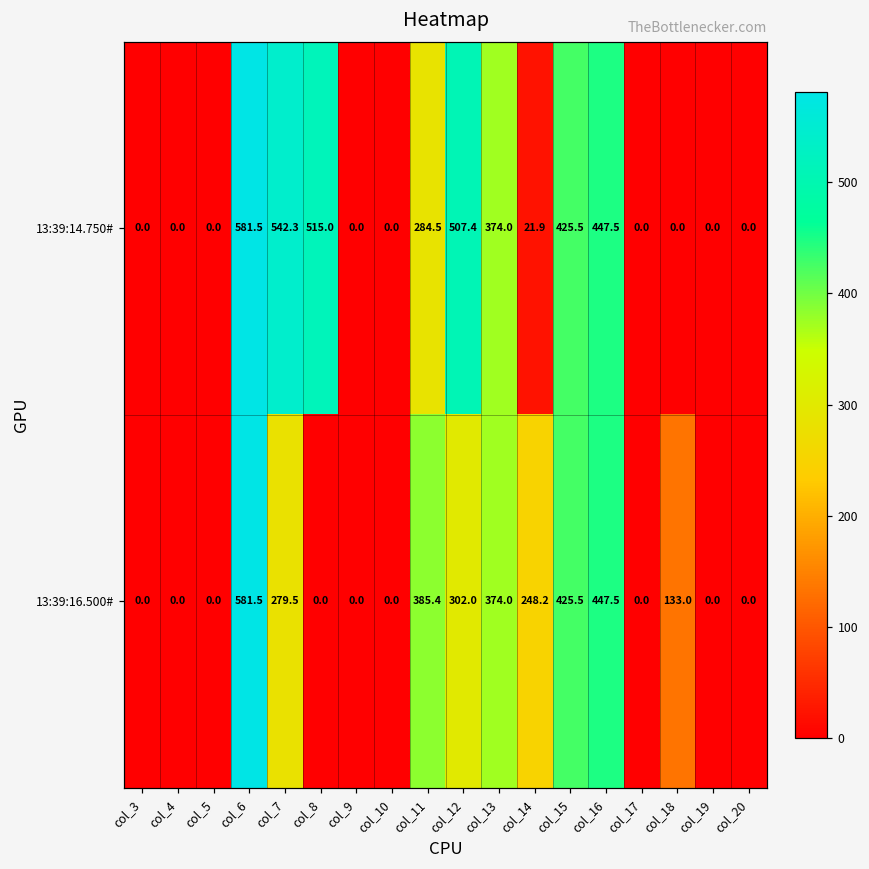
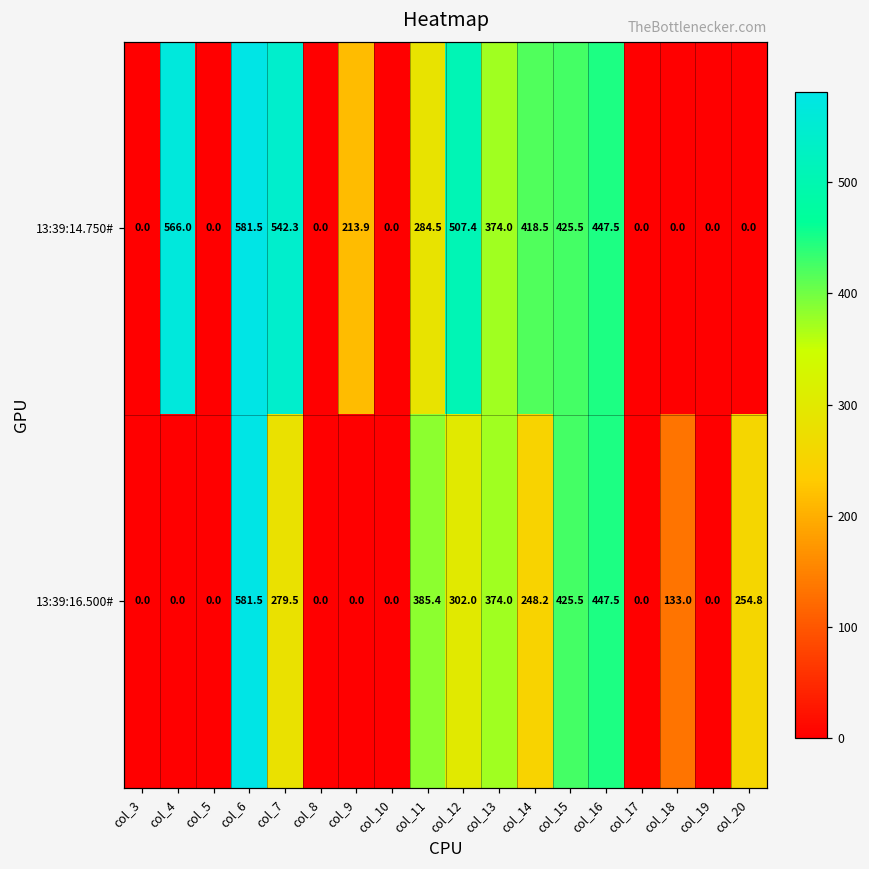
13:39:14.750#, col_4: 0.0 -> 566.0
13:39:14.750#, col_8: 515.0 -> 0.0
13:39:14.750#, col_9: 0.0 -> 213.9
13:39:14.750#, col_14: 21.9 -> 418.5
13:39:16.500#, col_20: 0.0 -> 254.8
